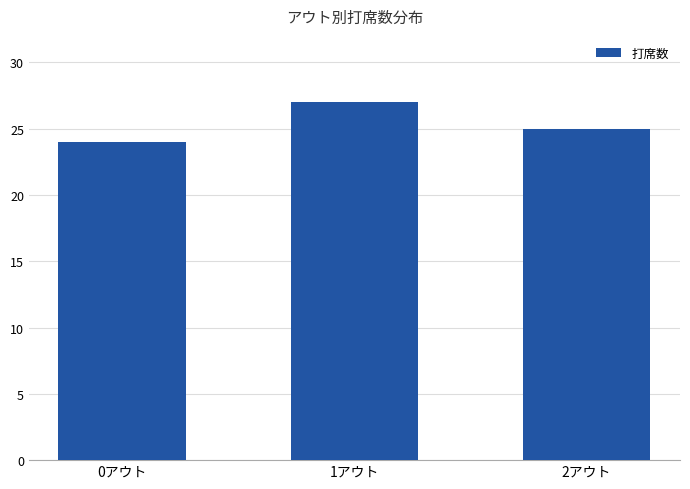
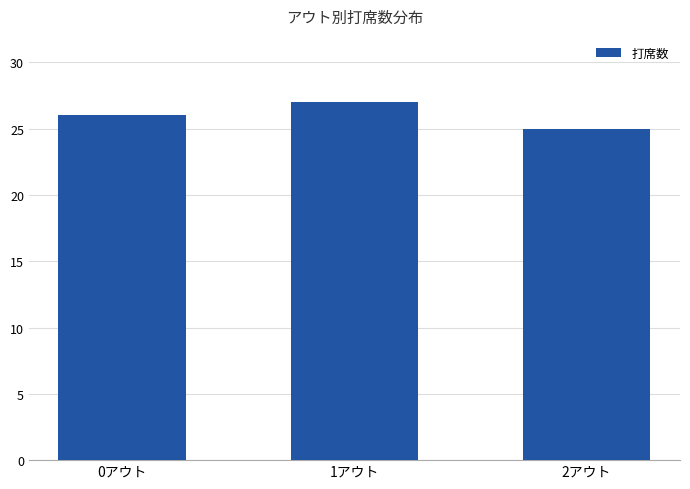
0アウト: 24 -> 26
